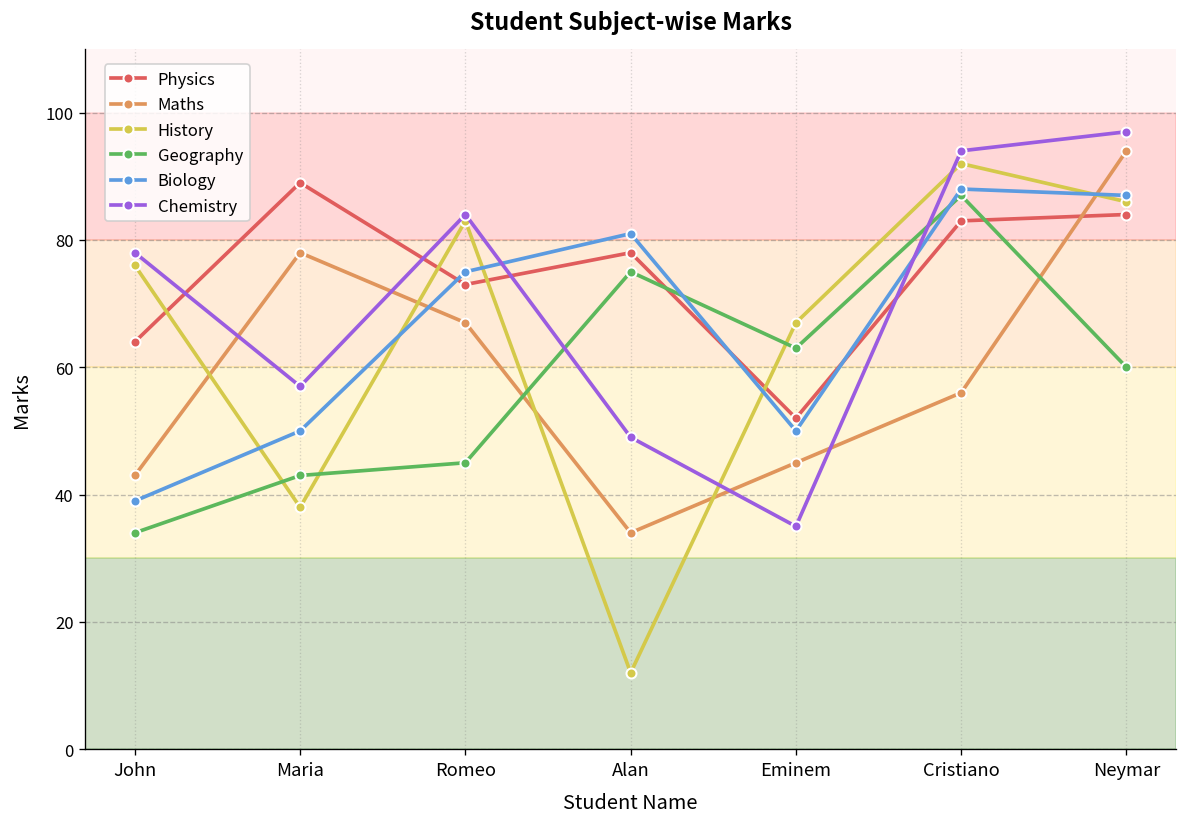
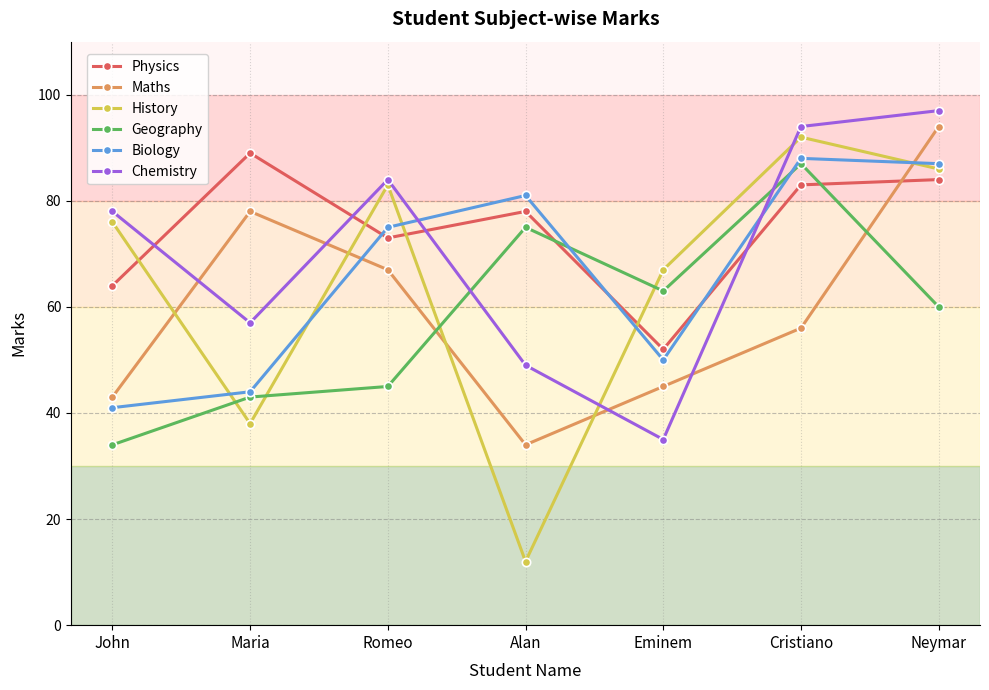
Biology, John: 39 -> 41
Biology, Maria: 50 -> 44
